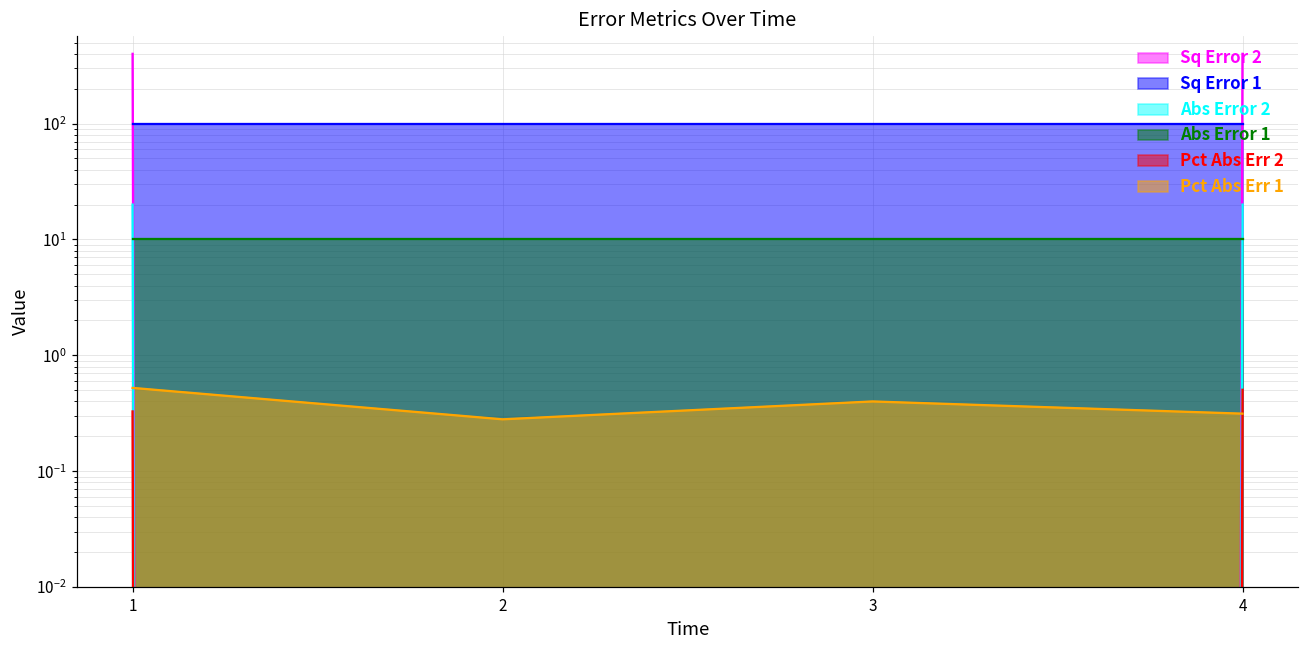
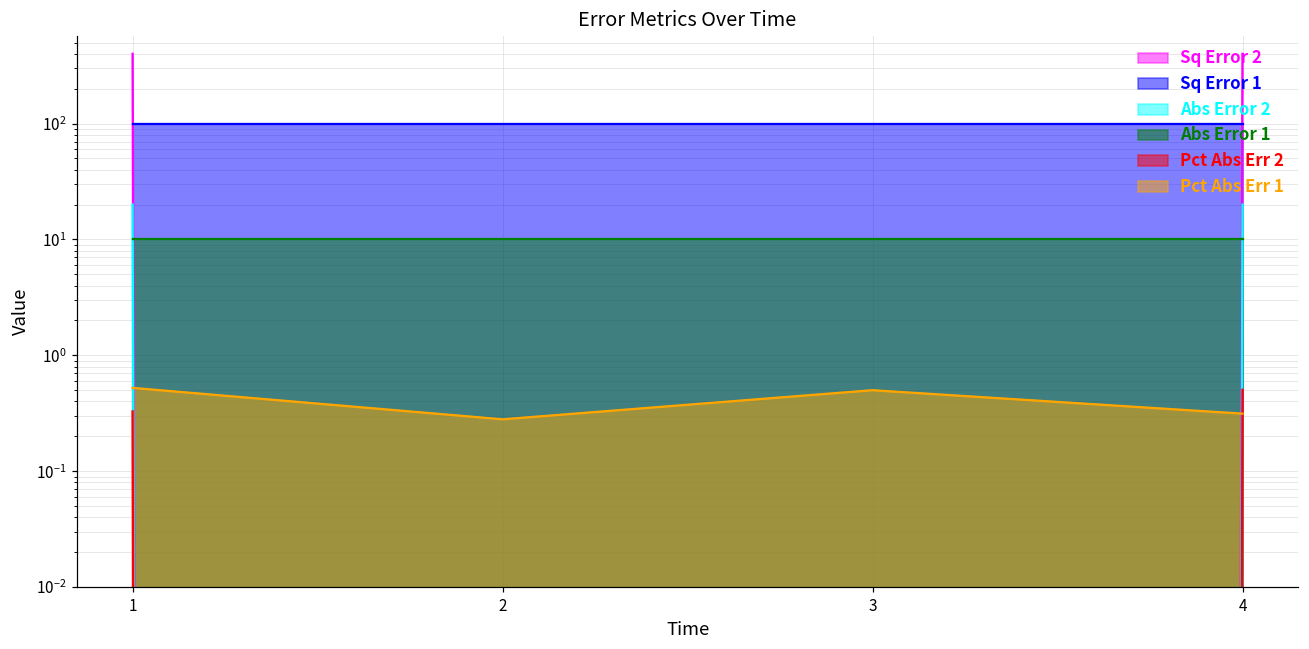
Pct Abs Err 1, 3: 0.4 -> 0.5
